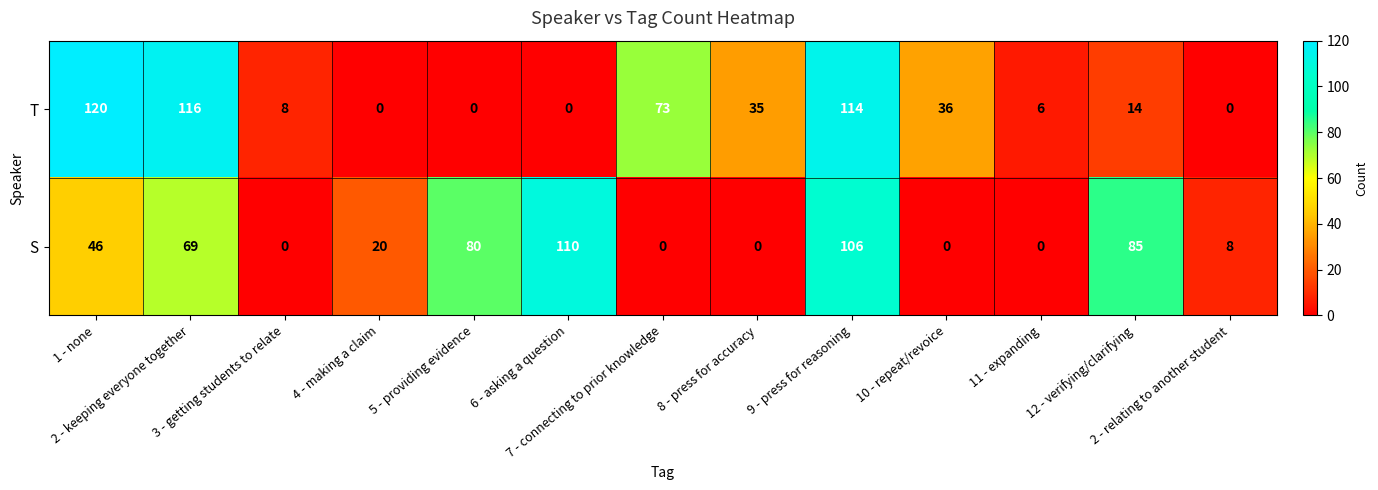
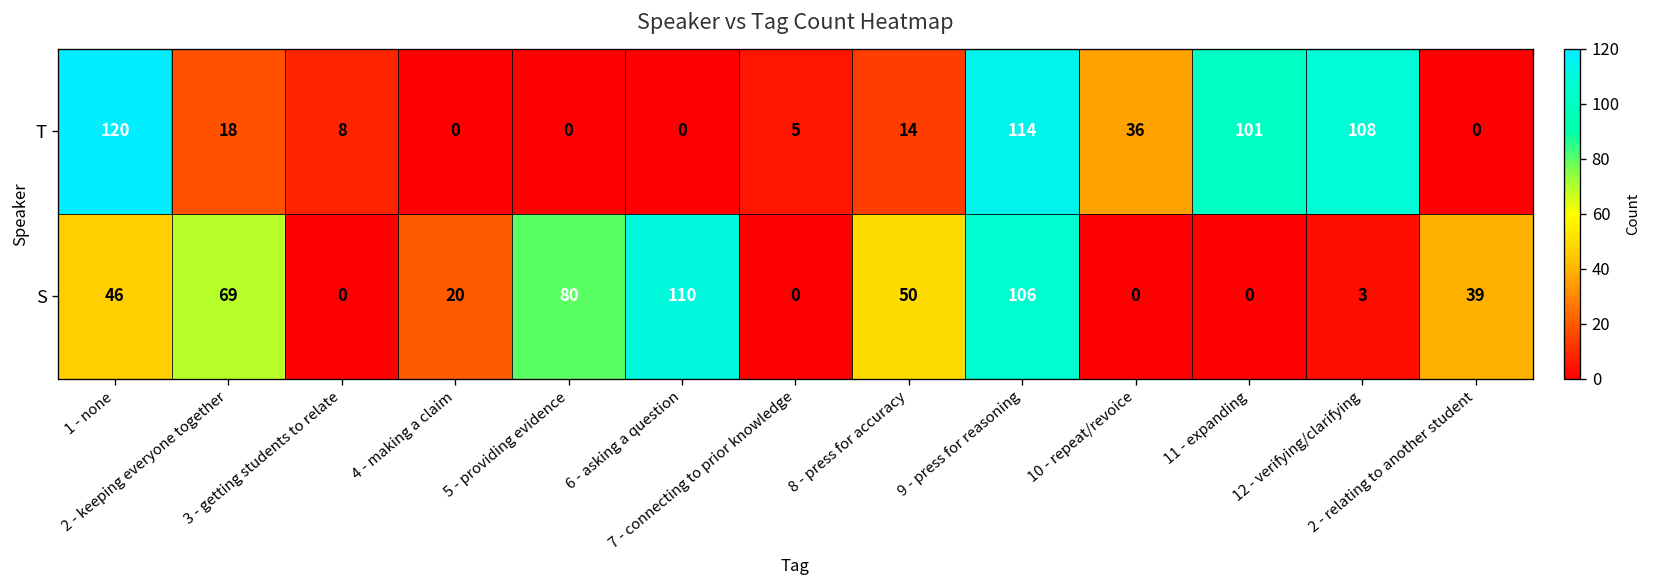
T, 2 - keeping everyone together: 116 -> 18
T, 7 - connecting to prior knowledge: 73 -> 5
T, 8 - press for accuracy: 35 -> 14
T, 11 - expanding: 6 -> 101
T, 12 - verifying/clarifying: 14 -> 108
S, 8 - press for accuracy: 0 -> 50
S, 12 - verifying/clarifying: 85 -> 3
S, 2 - relating to another student: 8 -> 39
